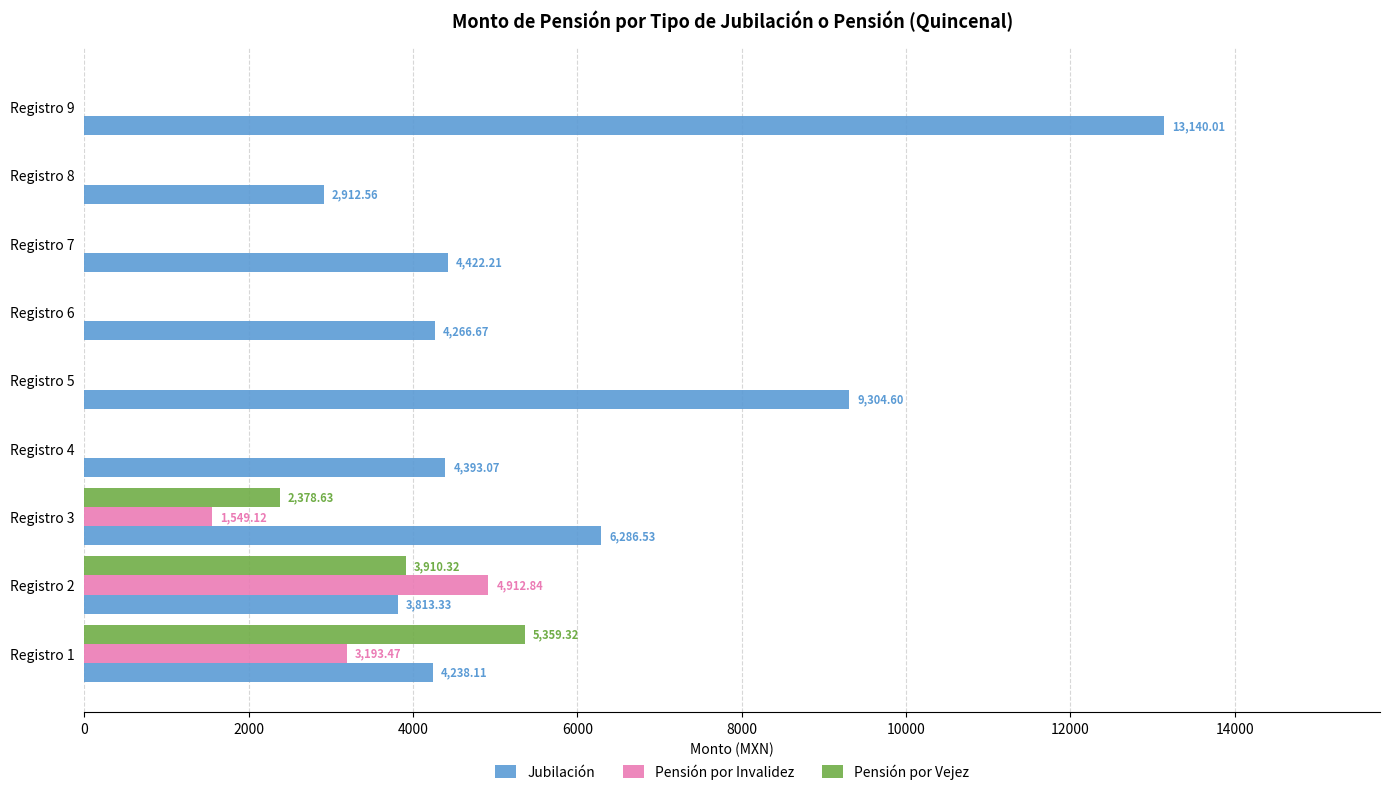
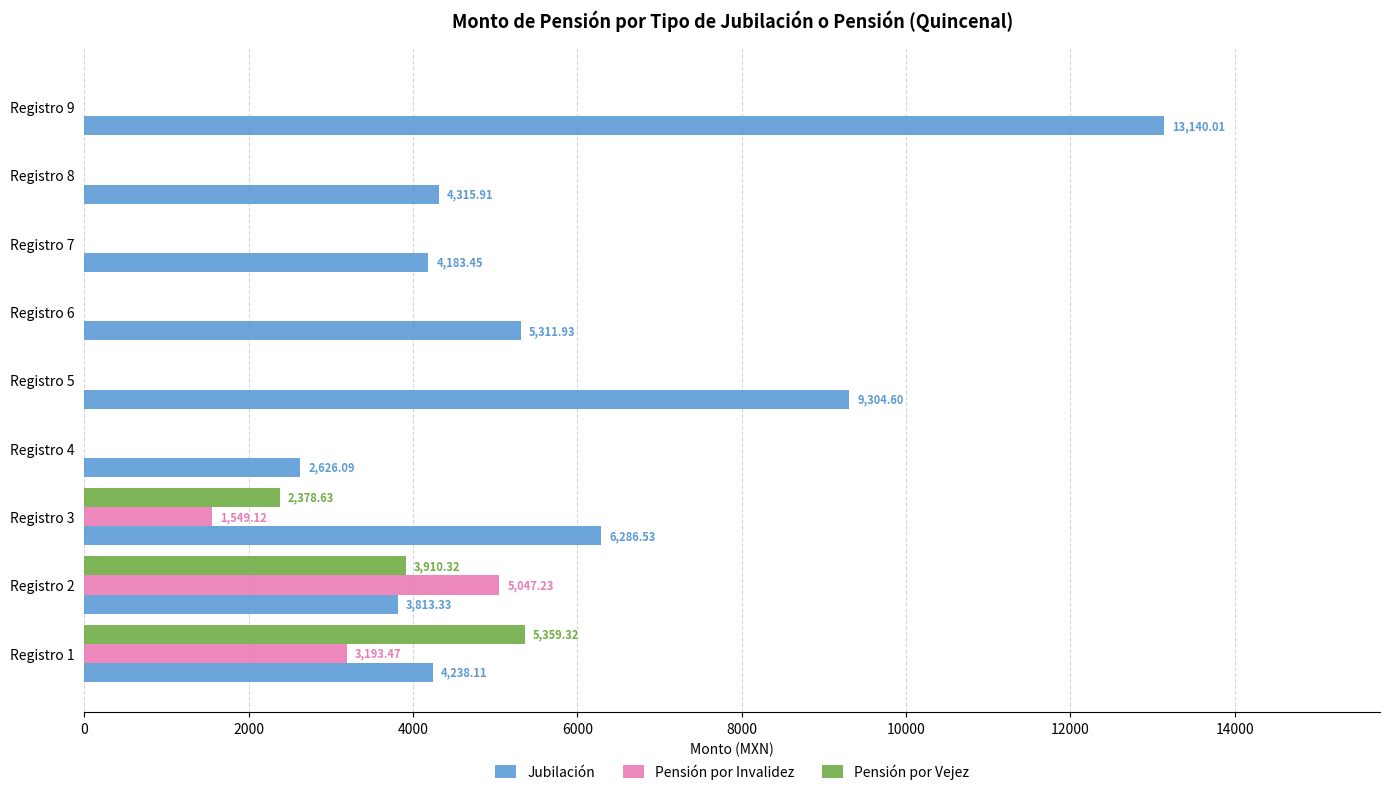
Jubilación, Registro 8: 2,912.56 -> 4,315.91
Jubilación, Registro 7: 4,422.21 -> 4,183.45
Jubilación, Registro 6: 4,266.67 -> 5,311.93
Jubilación, Registro 4: 4,393.07 -> 2,626.09
Pensión por Invalidez, Registro 2: 4,912.84 -> 5,047.23
